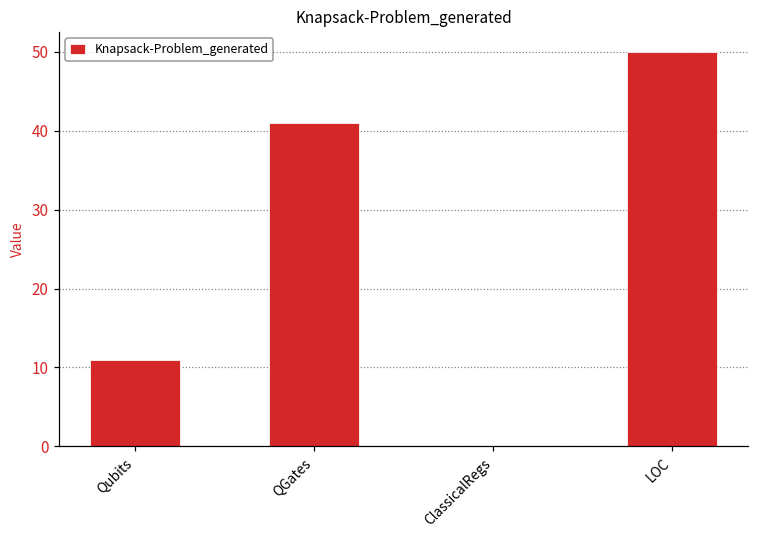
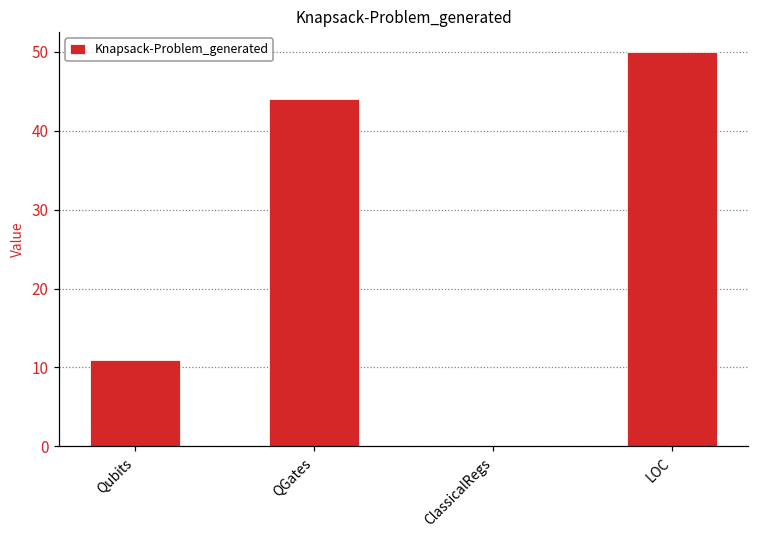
QGates: 41 -> 44
